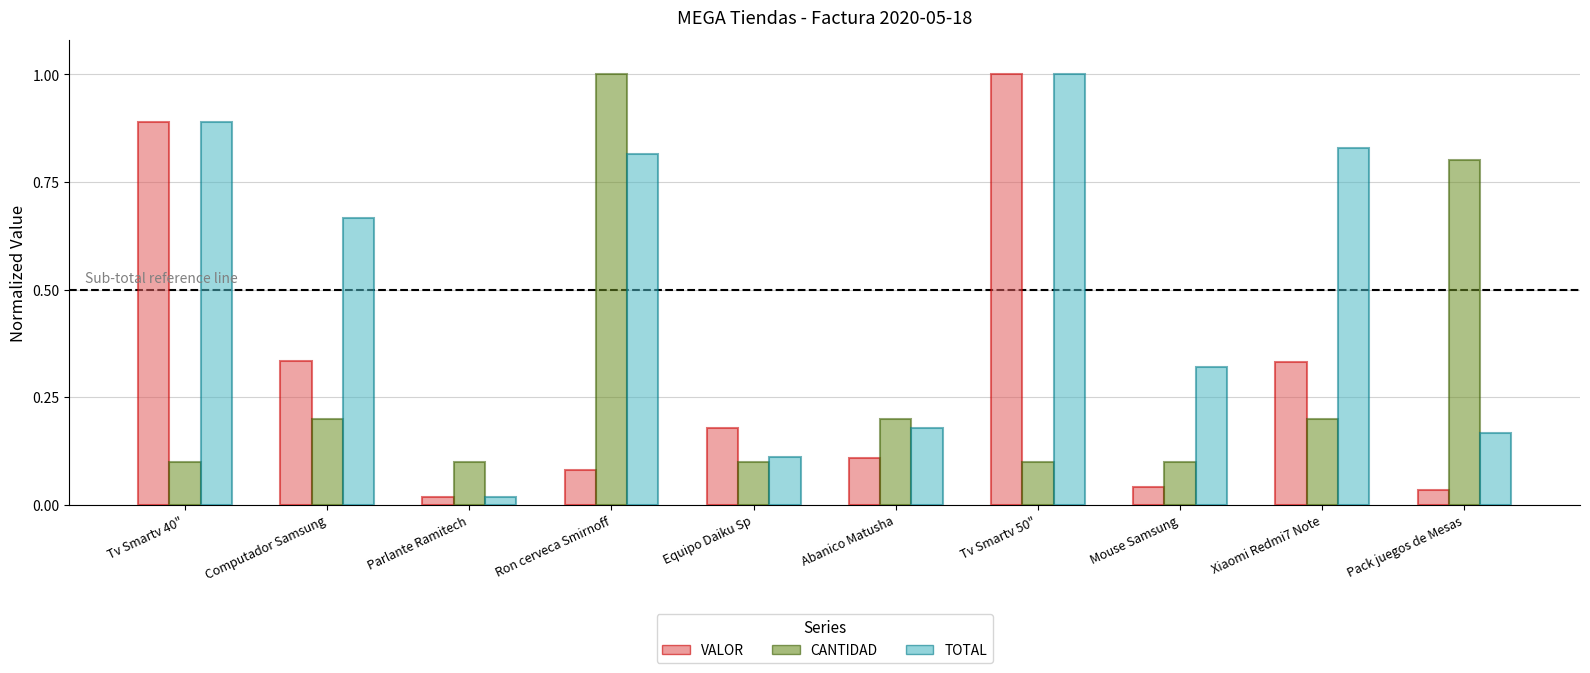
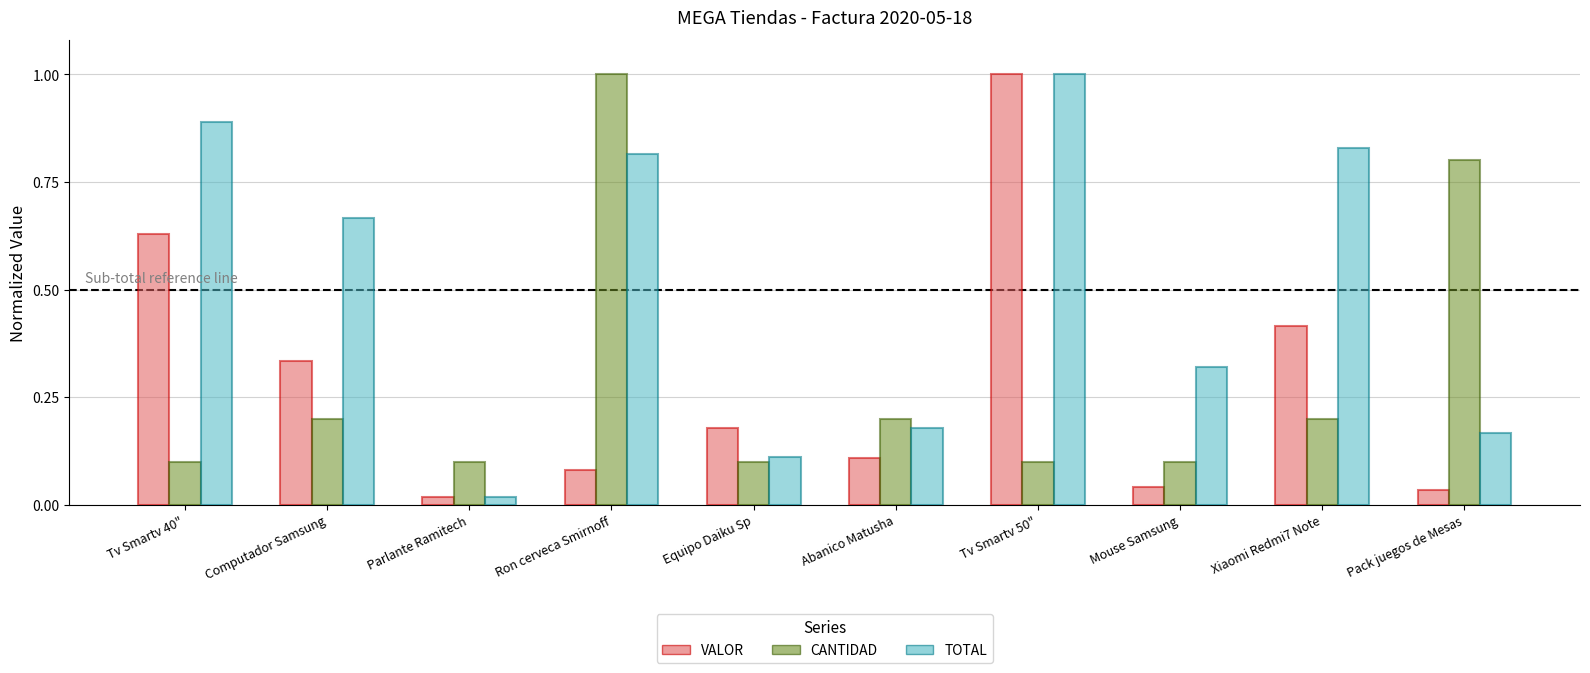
VALOR, Tv Smartv 40": 0.89 -> 0.63
VALOR, Xiaomi Redmi7 Note: 0.33 -> 0.41
